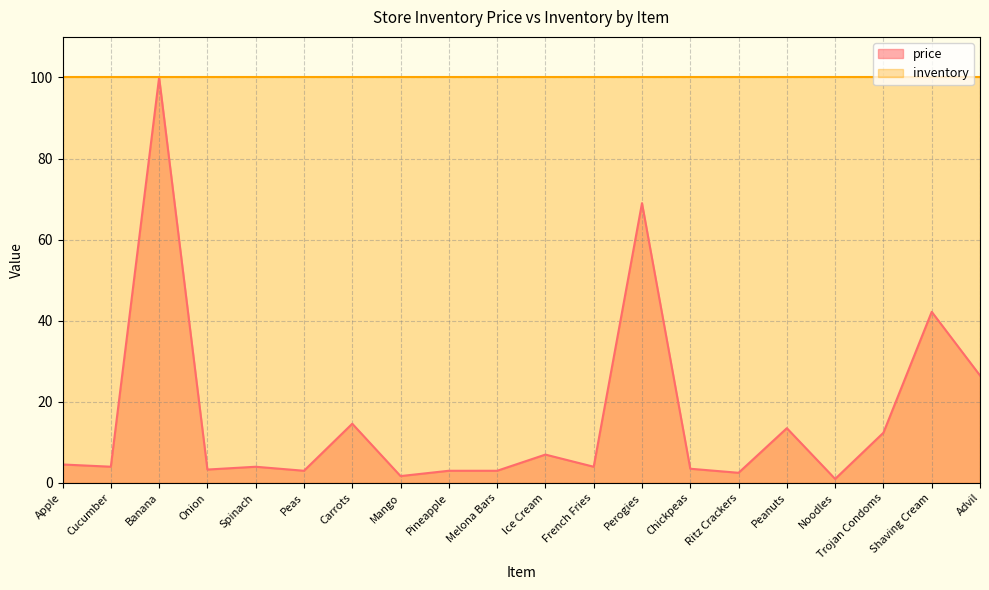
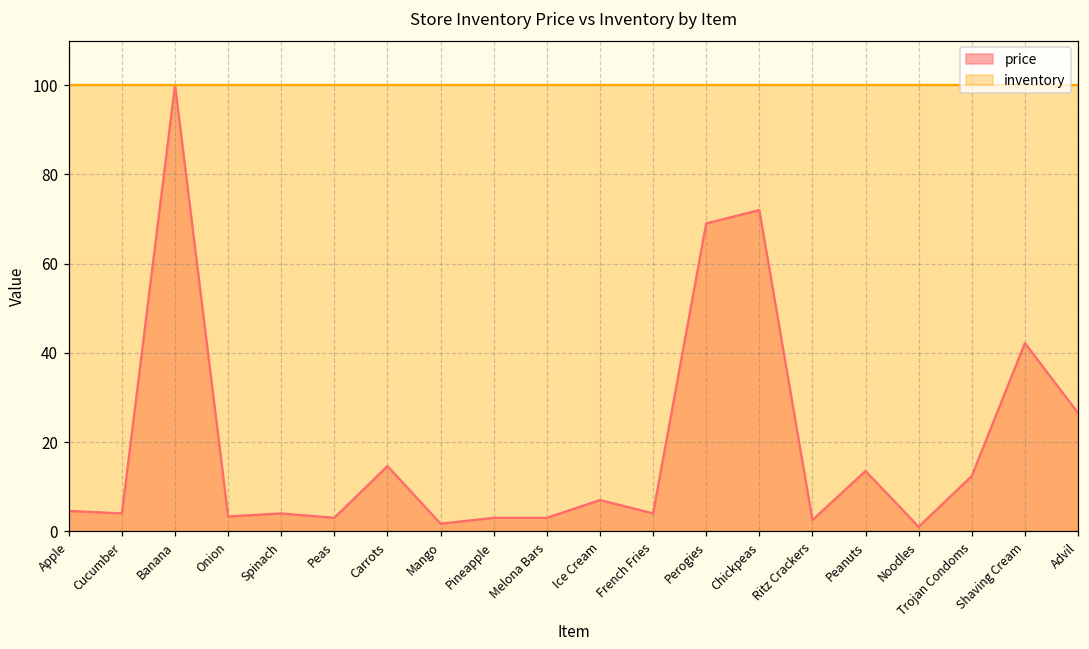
price, Chickpeas: 4 -> 72
